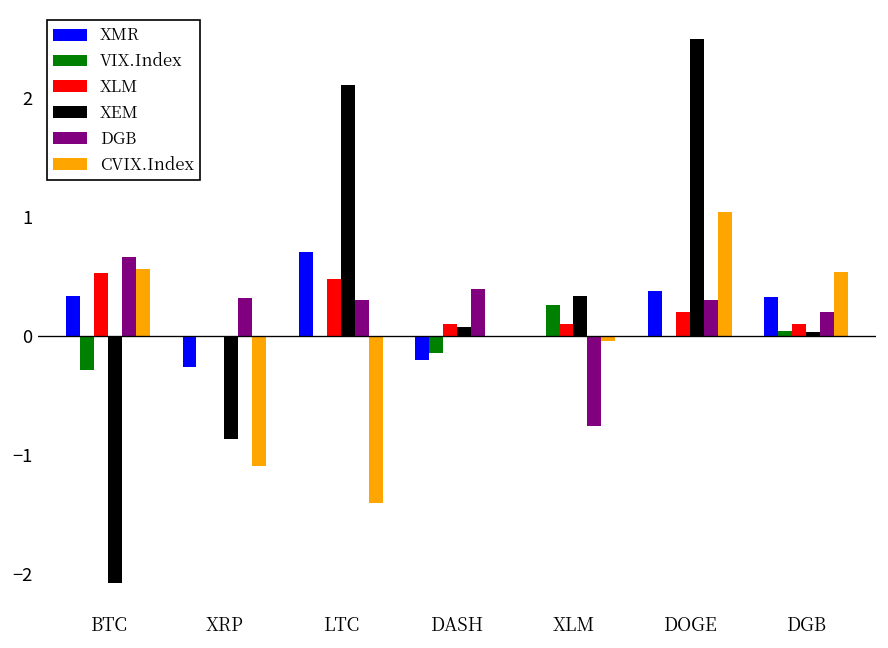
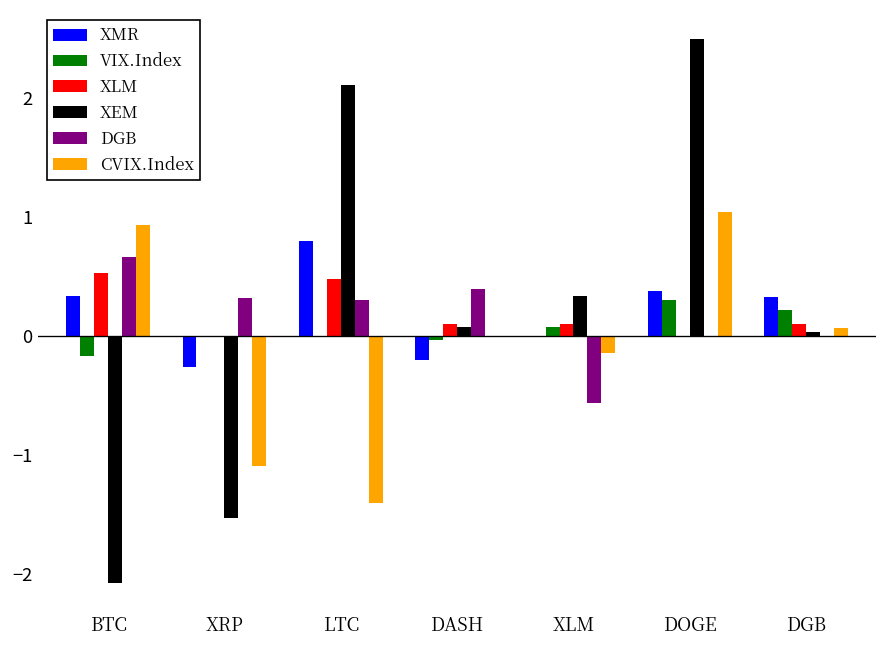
VIX.Index, BTC: -0.3 -> -0.2
CVIX.Index, BTC: 0.6 -> 0.9
XEM, XRP: -0.9 -> -1.5
XMR, LTC: 0.7 -> 0.8
VIX.Index, DASH: -0.1 -> 0.0
VIX.Index, XLM: 0.3 -> 0.1
DGB, XLM: -0.8 -> -0.6
CVIX.Index, XLM: 0.0 -> -0.1
VIX.Index, DOGE: 0.0 -> 0.3
XLM, DOGE: 0.2 -> 0.0
DGB, DOGE: 0.3 -> 0.0
VIX.Index, DGB: 0.0 -> 0.2
DGB, DGB: 0.2 -> 0.0
CVIX.Index, DGB: 0.5 -> 0.1
